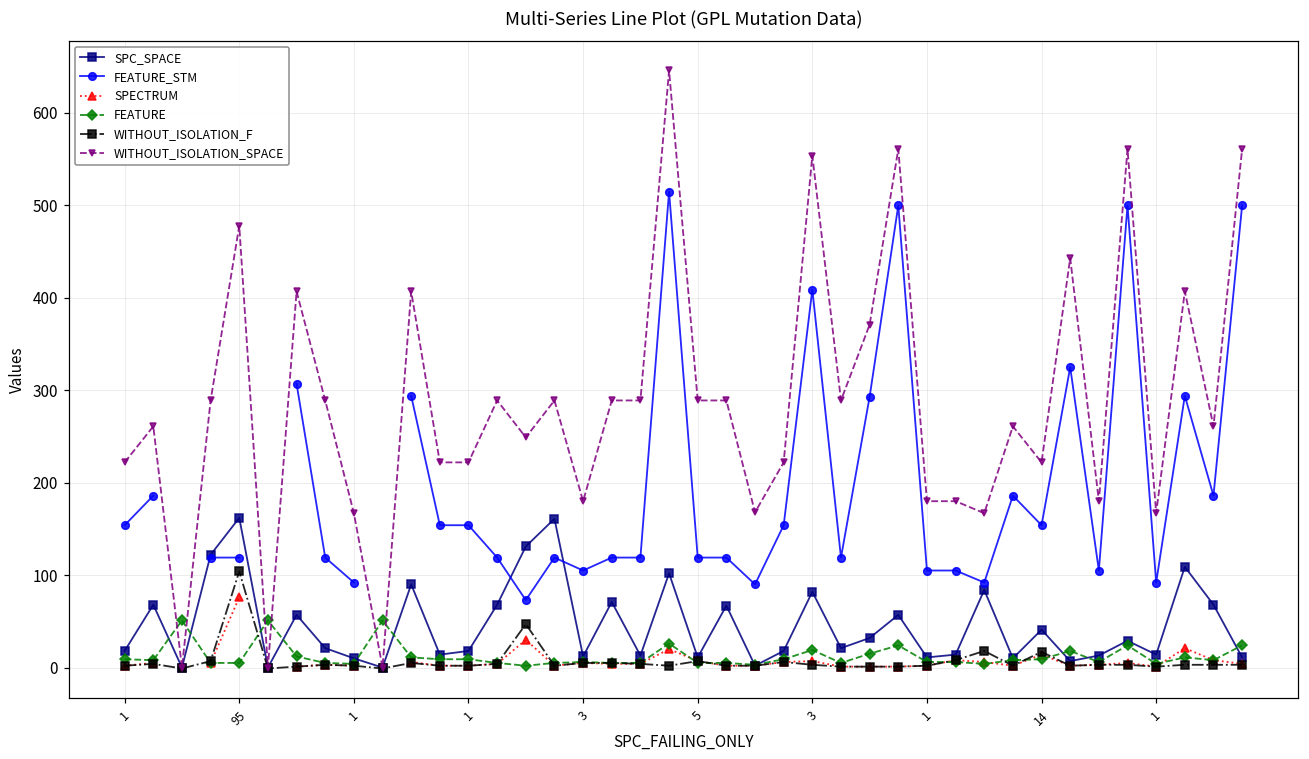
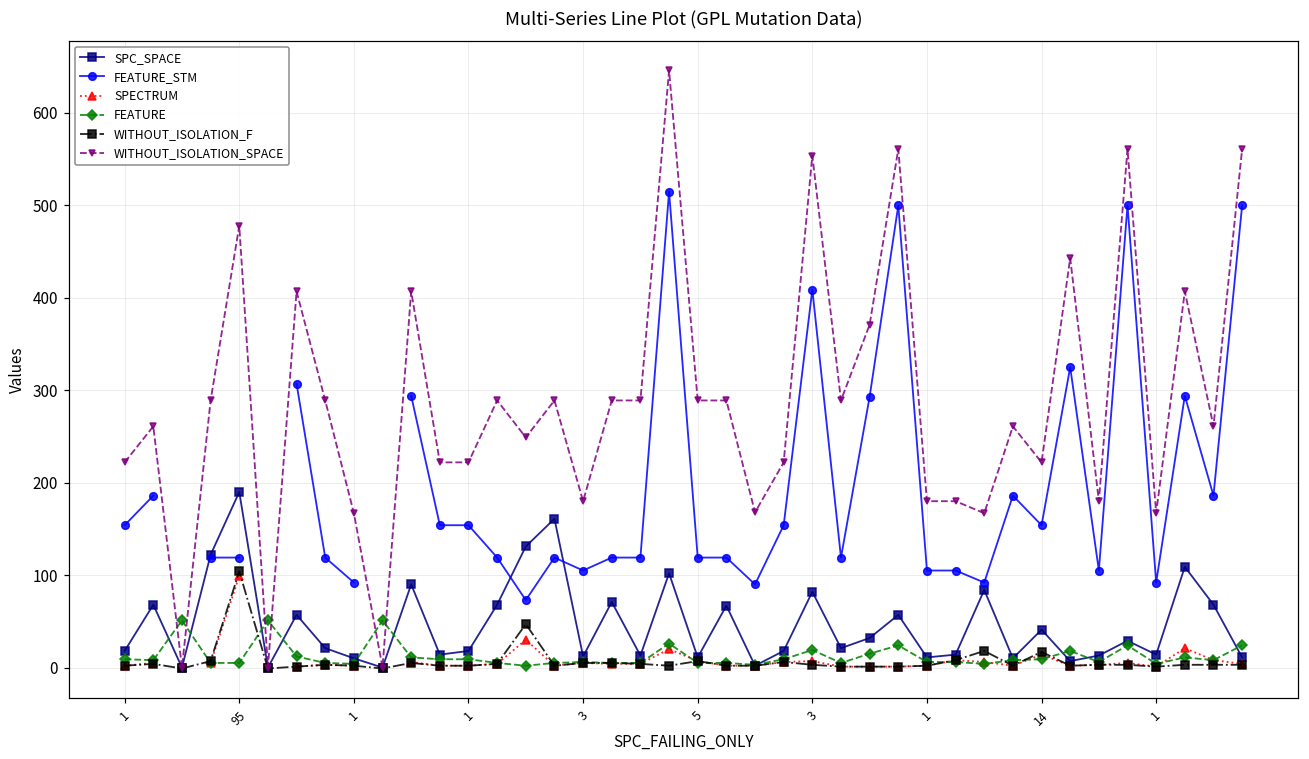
SPC_SPACE, 95: 160 -> 190
SPECTRUM, 95: 80 -> 100
